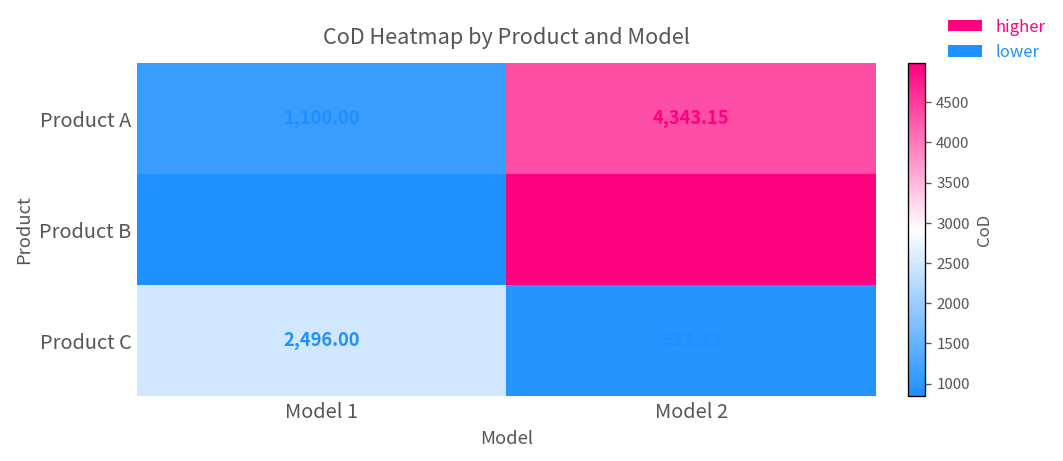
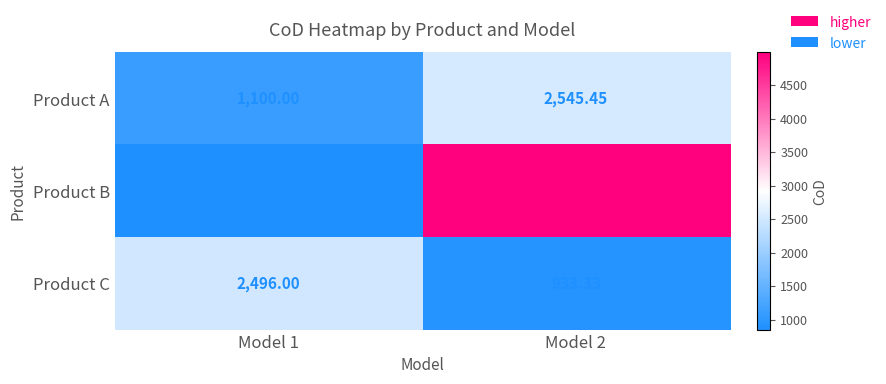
Product A, Model 2: 4,343.15 -> 2,545.45
